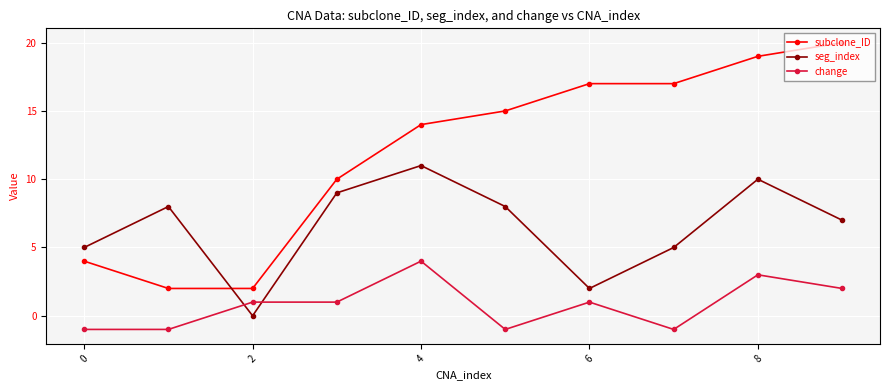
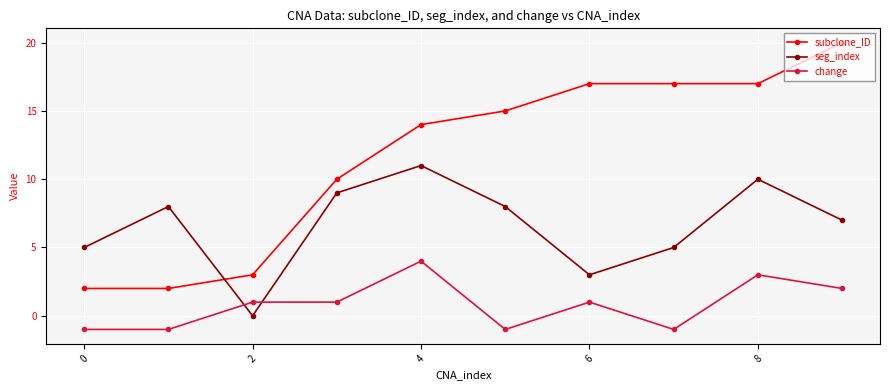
subclone_ID, 0: 4 -> 2
subclone_ID, 2: 2 -> 3
seg_index, 6: 2 -> 3
subclone_ID, 8: 19 -> 17
